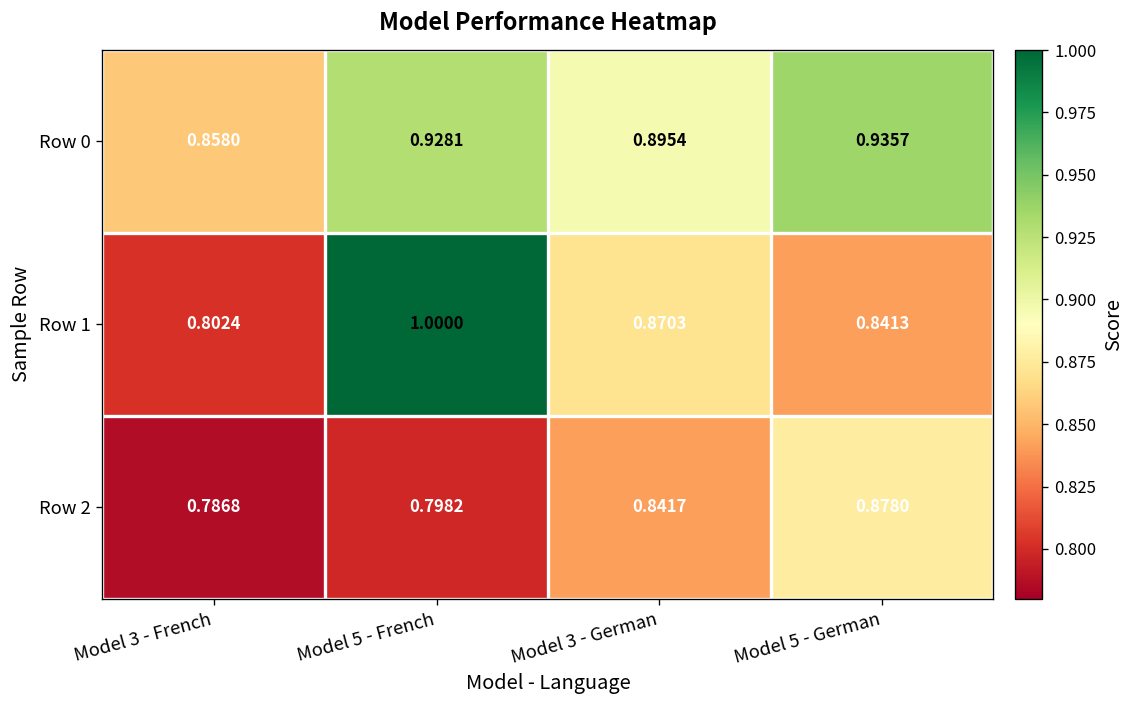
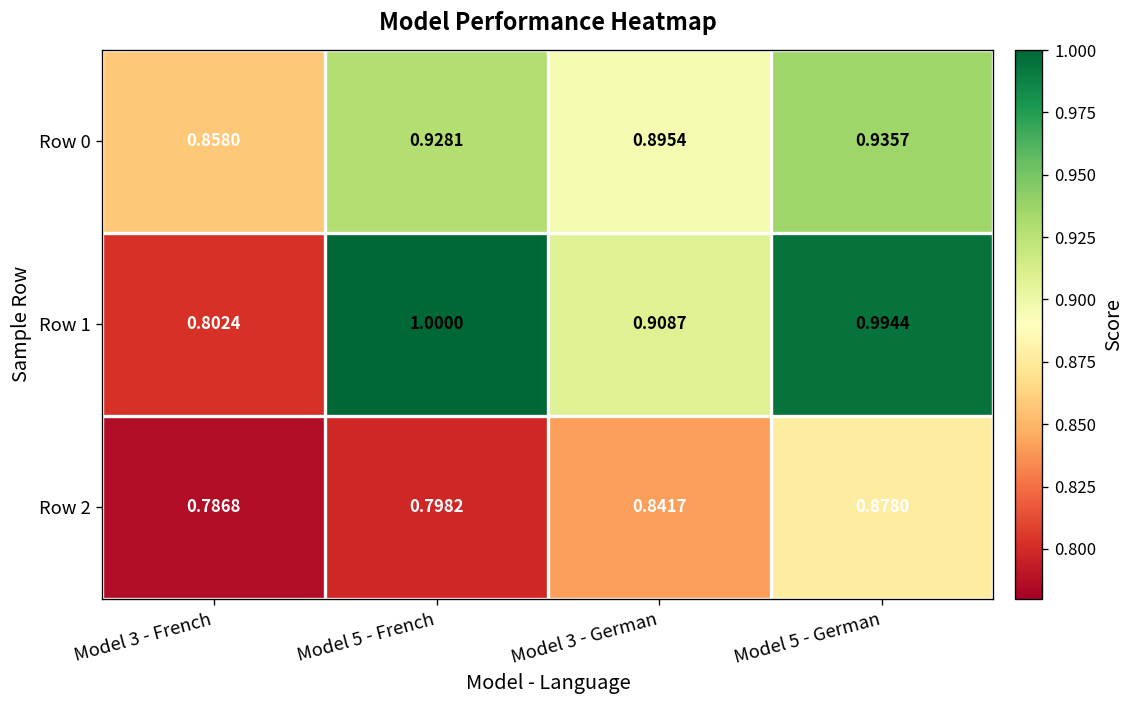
Row 1, Model 3 - German: 0.8703 -> 0.9087
Row 1, Model 5 - German: 0.8413 -> 0.9944
